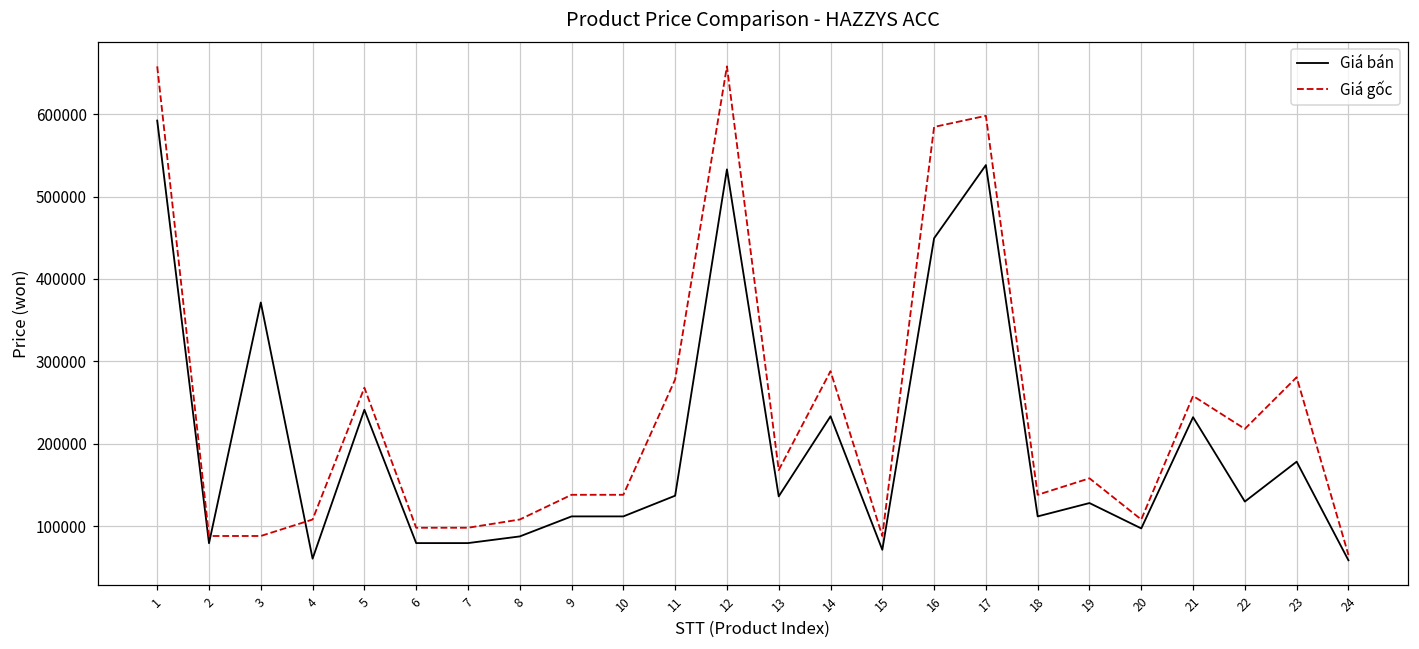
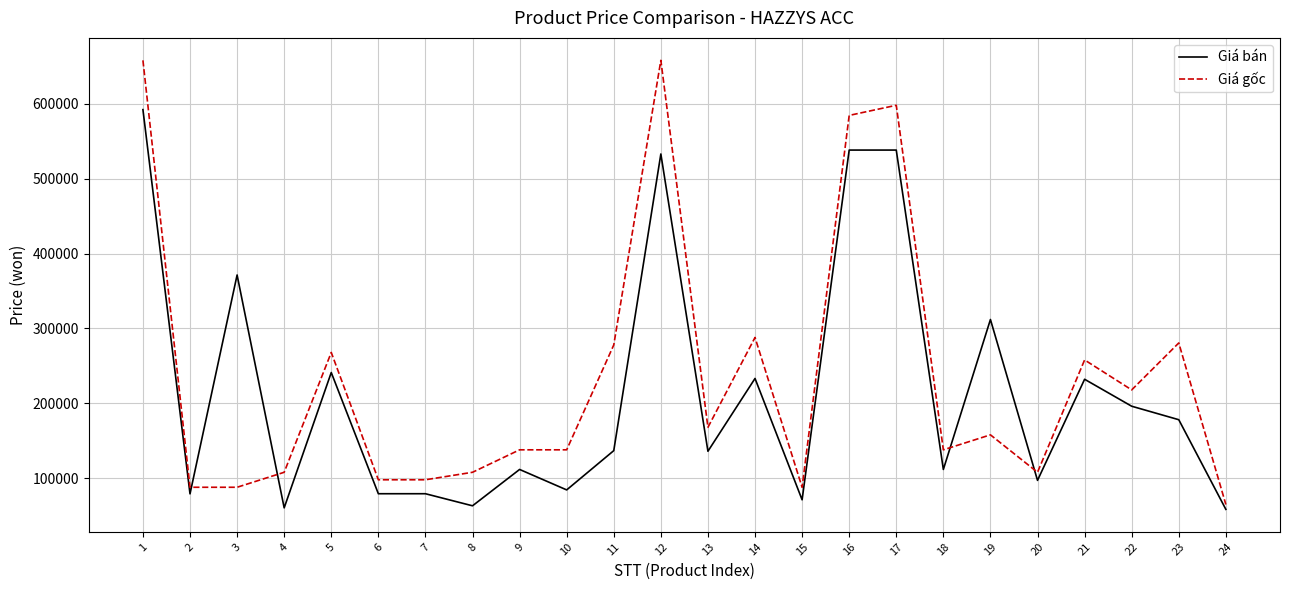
Giá bán, 8: 90000 -> 60000
Giá bán, 10: 110000 -> 80000
Giá bán, 16: 450000 -> 540000
Giá bán, 19: 130000 -> 310000
Giá bán, 22: 130000 -> 200000
